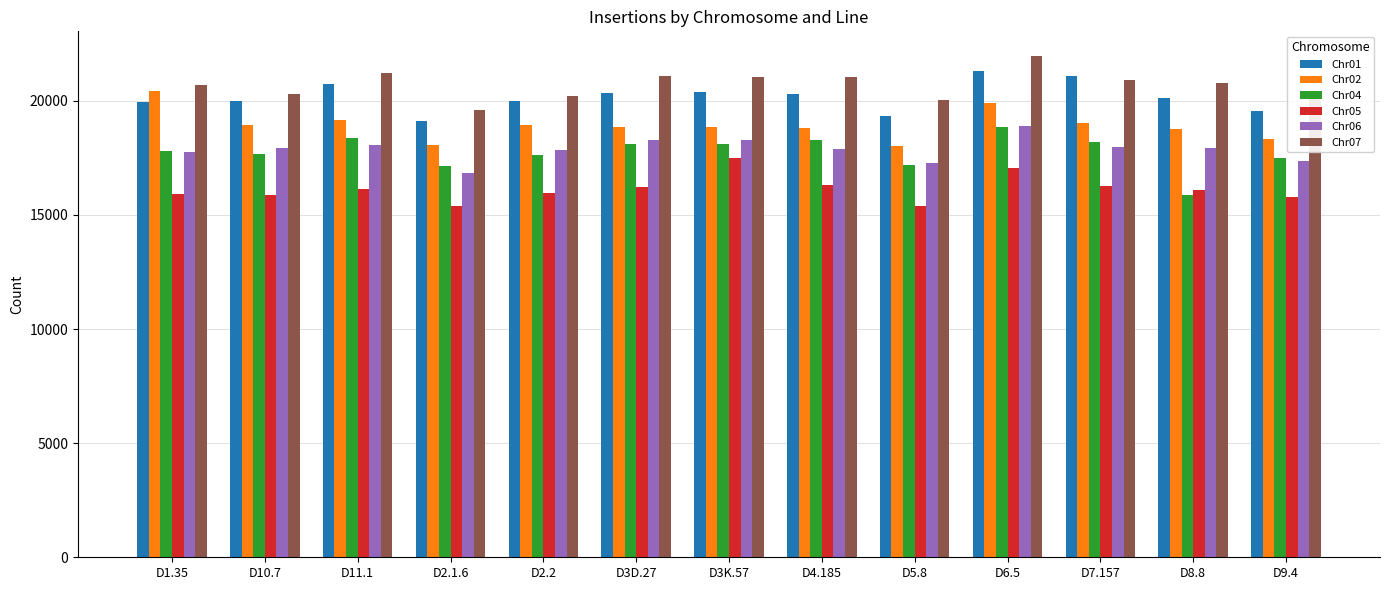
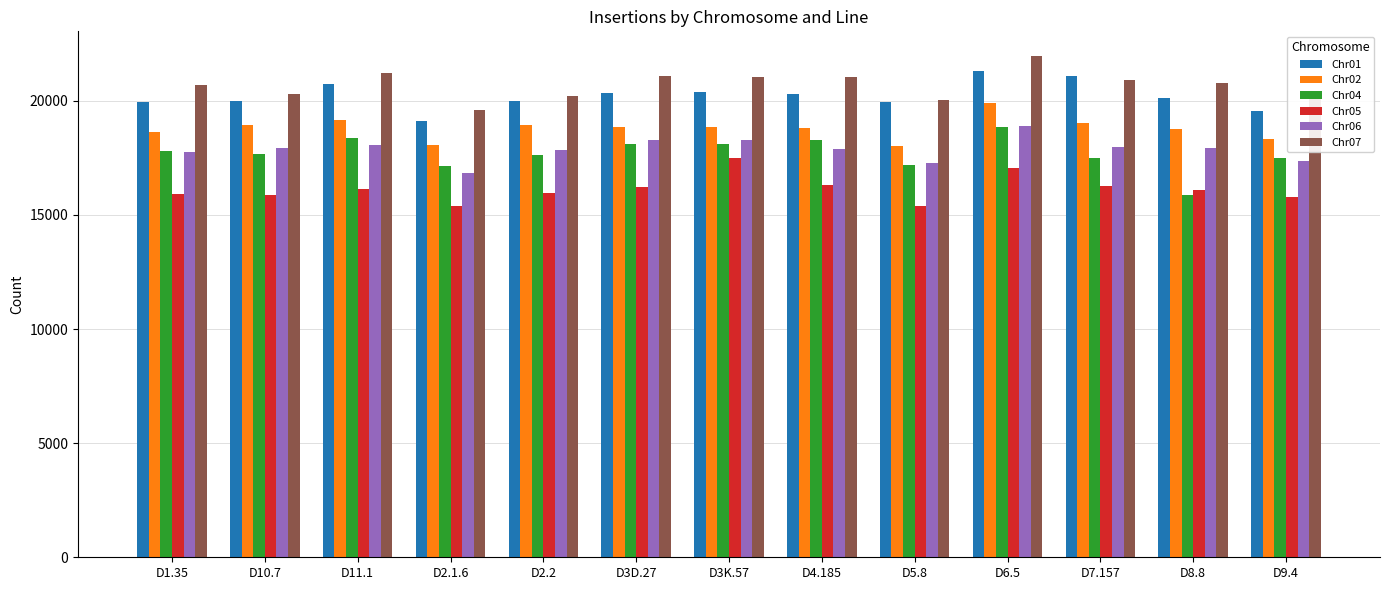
Chr02, D1.35: 20400 -> 18600
Chr01, D5.8: 19400 -> 19900
Chr04, D7.157: 18200 -> 17500
